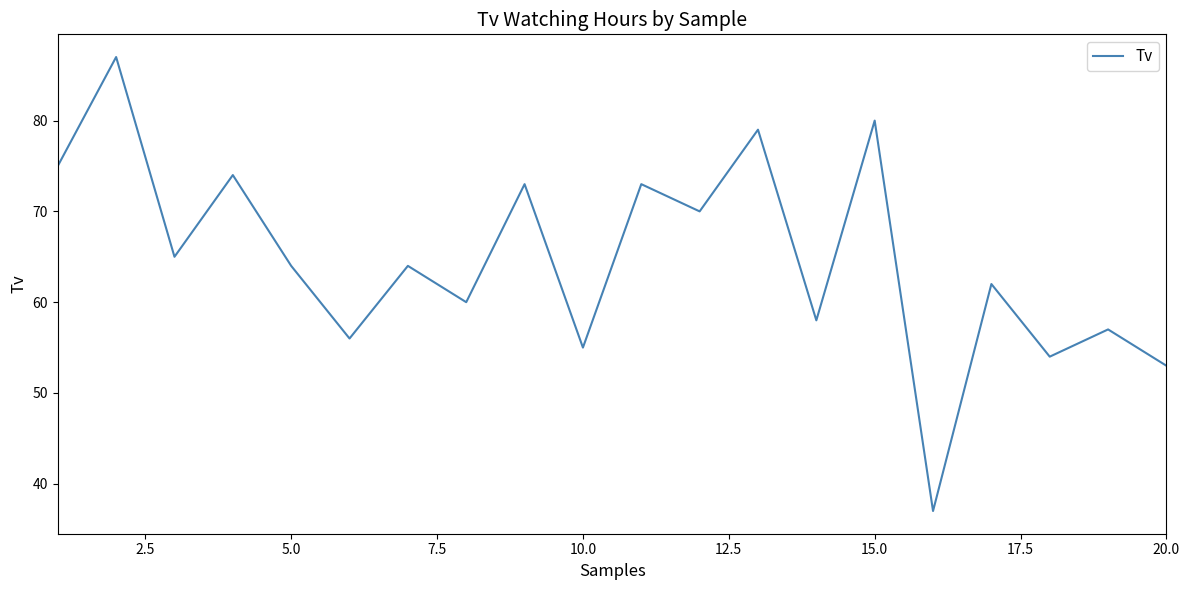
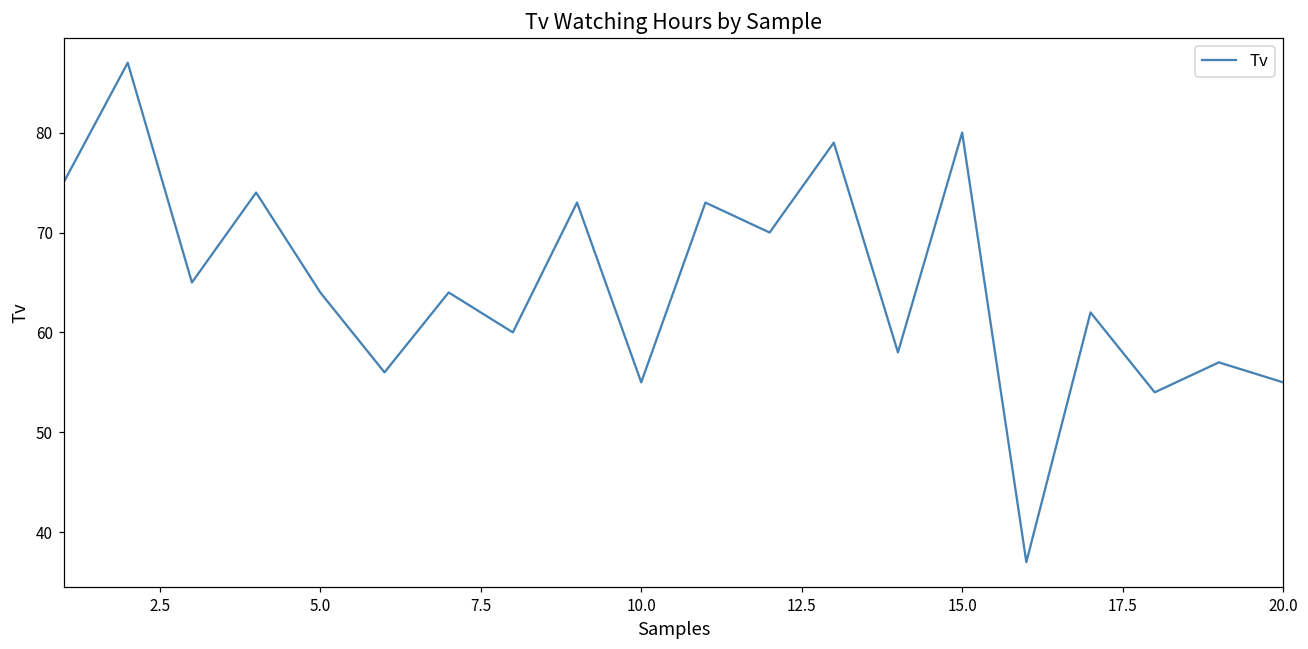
20.0: 53 -> 55
